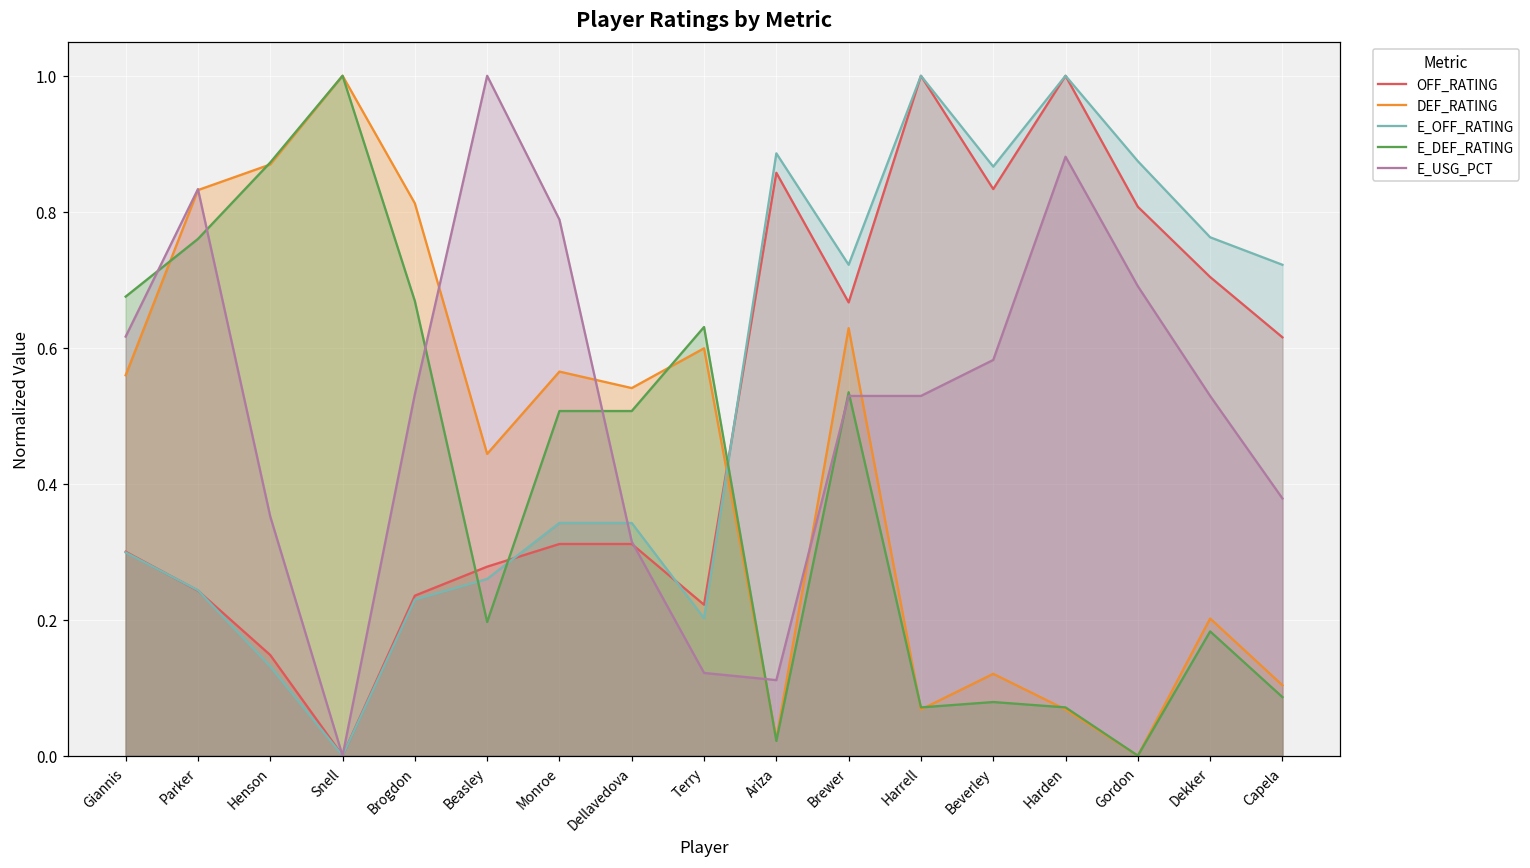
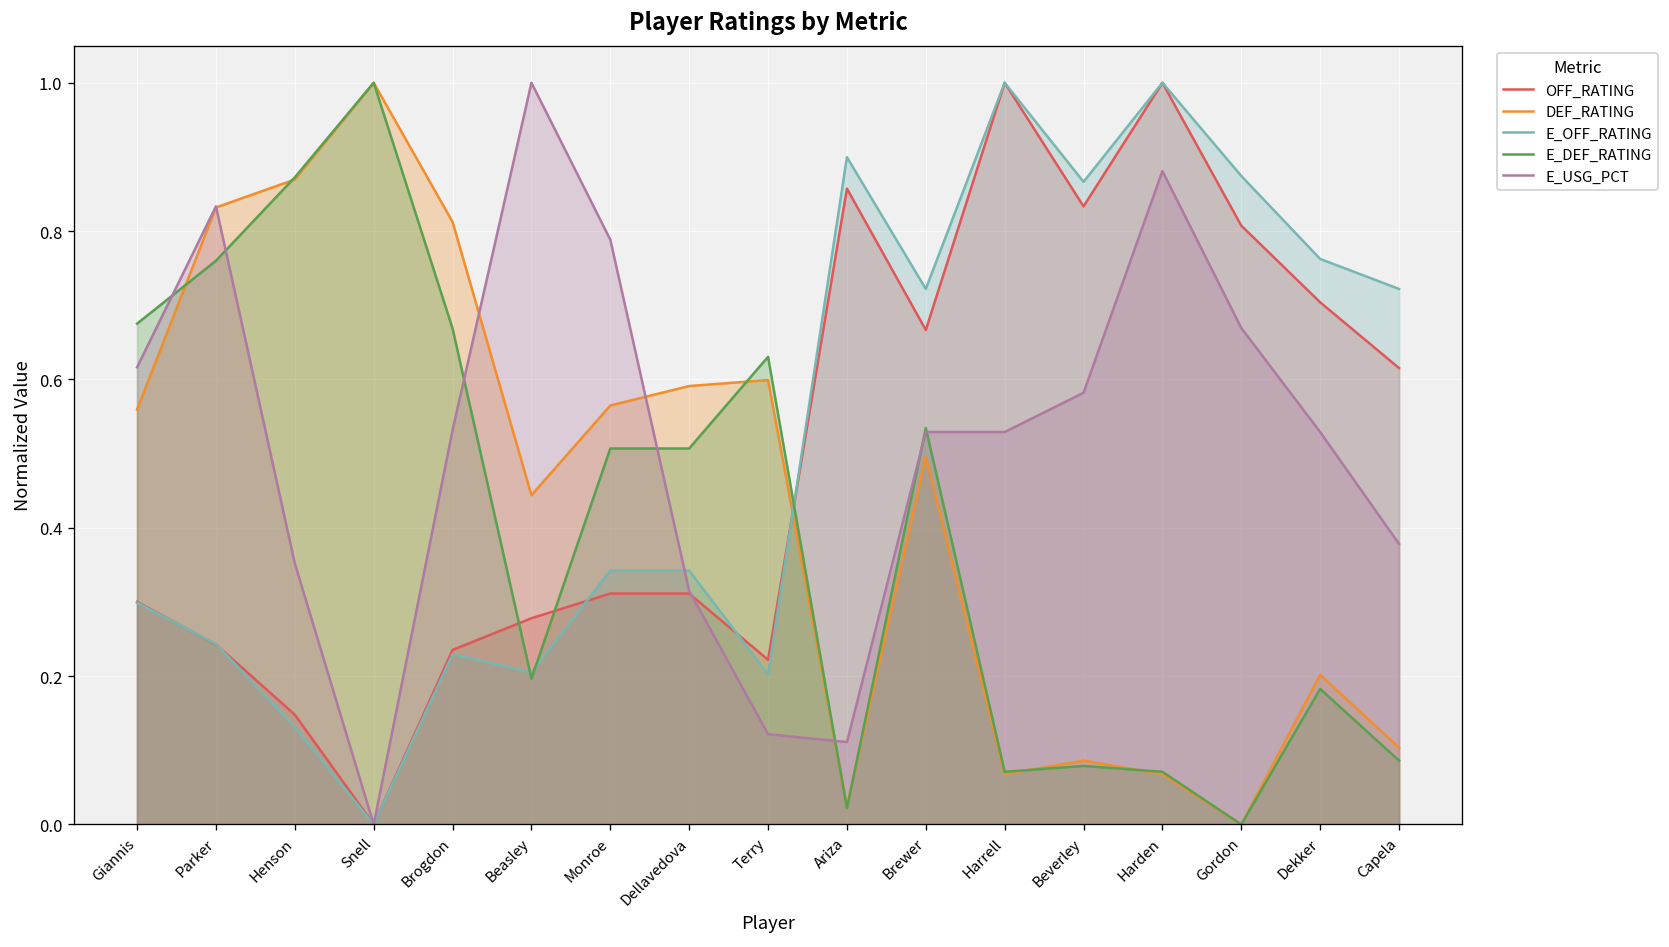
E_OFF_RATING, Beasley: 0.26 -> 0.21
DEF_RATING, Dellavedova: 0.54 -> 0.59
E_OFF_RATING, Ariza: 0.89 -> 0.90
DEF_RATING, Brewer: 0.63 -> 0.50
DEF_RATING, Beverley: 0.12 -> 0.09
E_USG_PCT, Gordon: 0.69 -> 0.67
